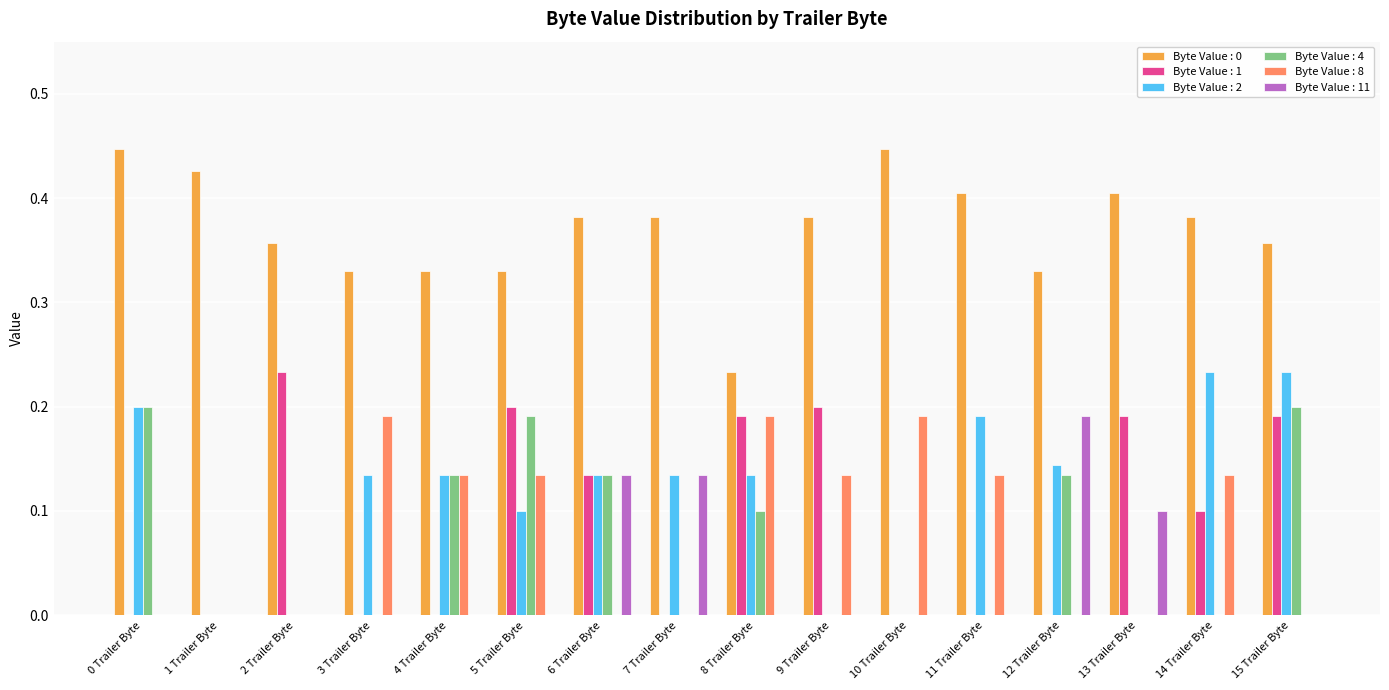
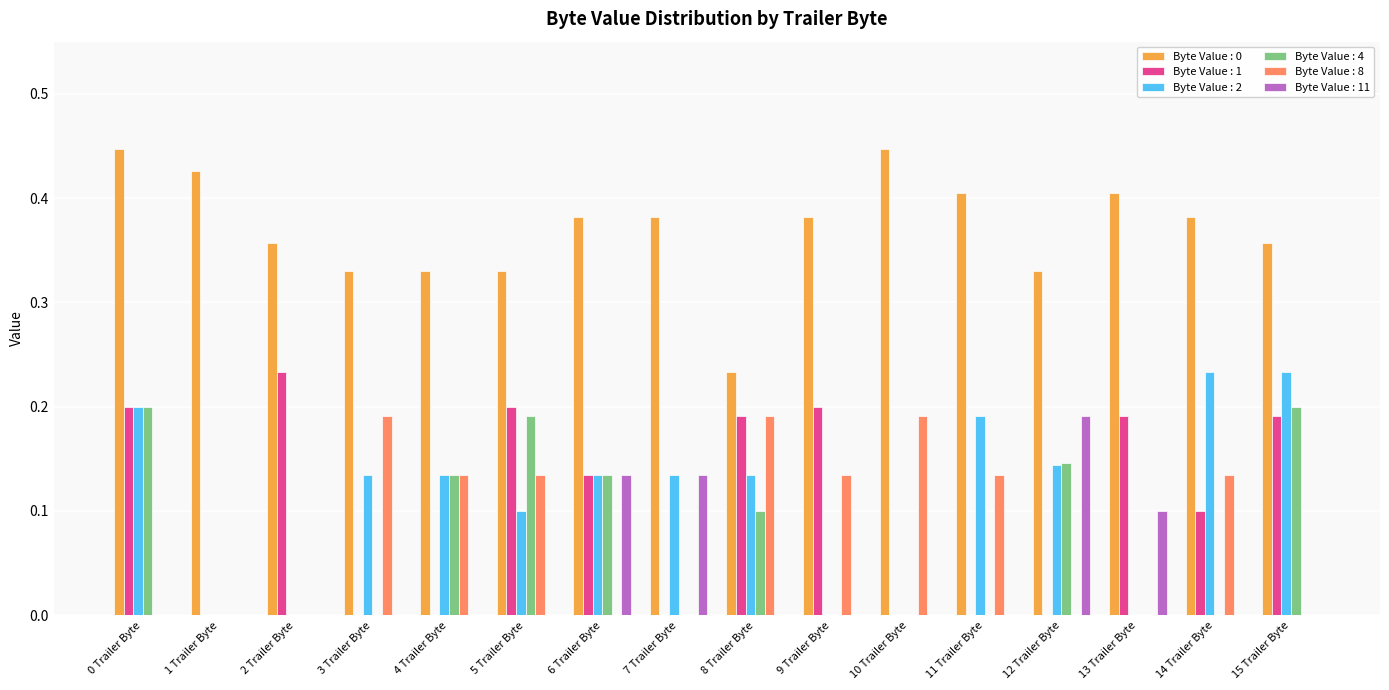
Byte Value : 1, 0 Trailer Byte: 0.0 -> 0.2
Byte Value : 4, 12 Trailer Byte: 0.135 -> 0.146
